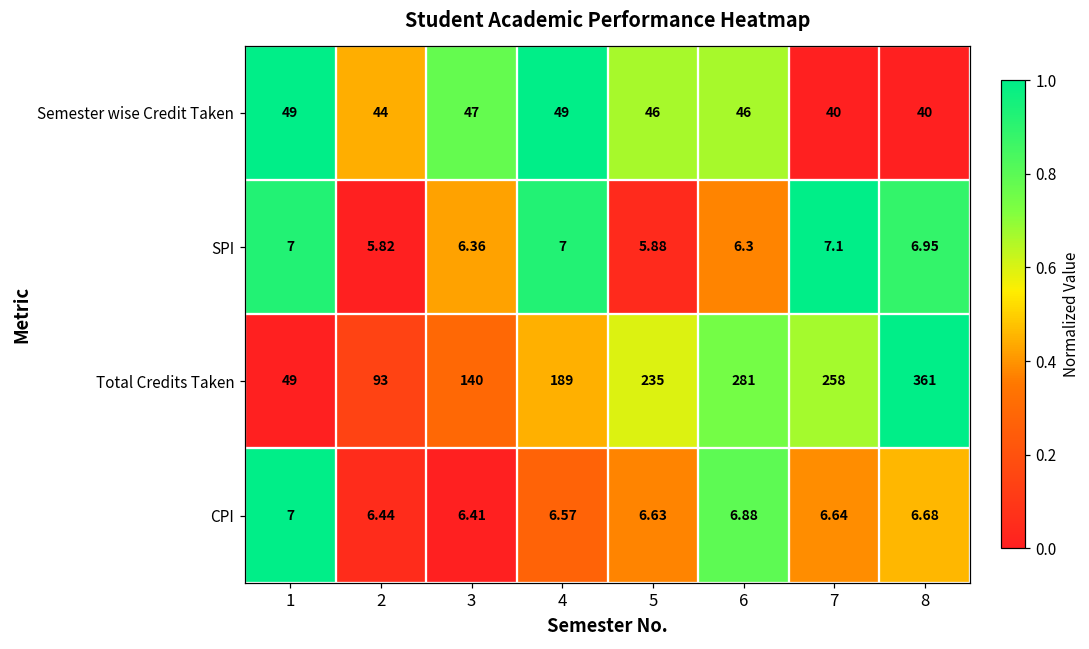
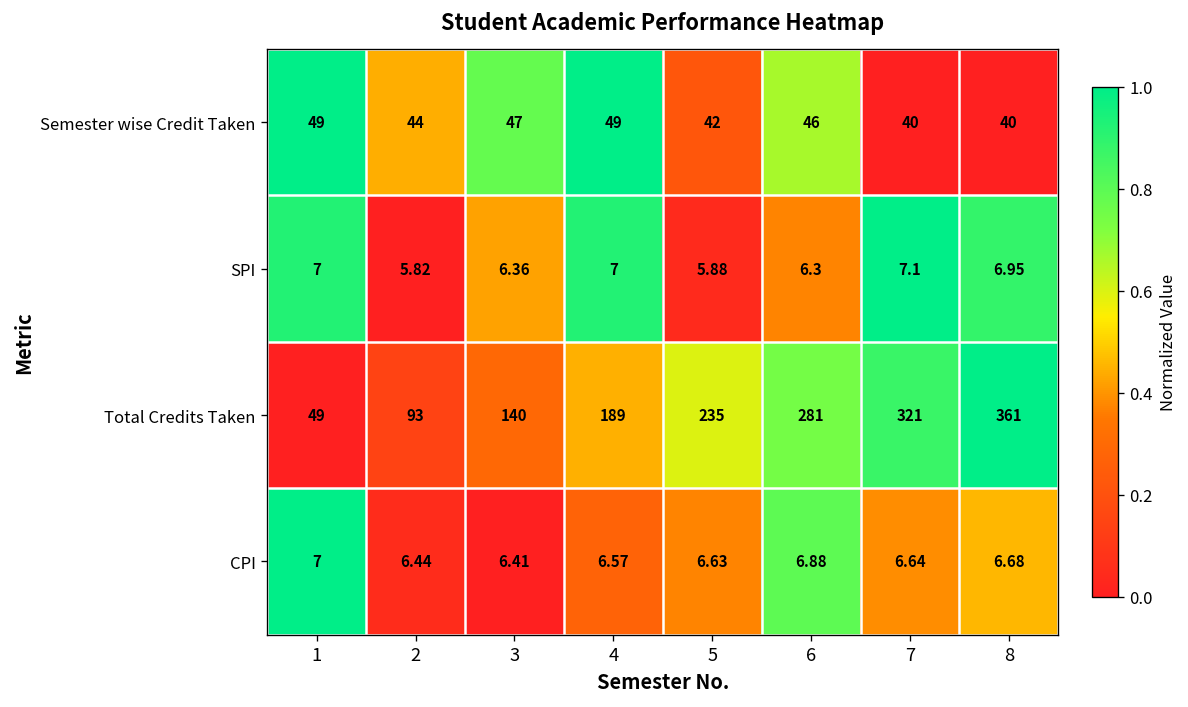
Semester wise Credit Taken, 5: 46 -> 42
Total Credits Taken, 7: 258 -> 321
